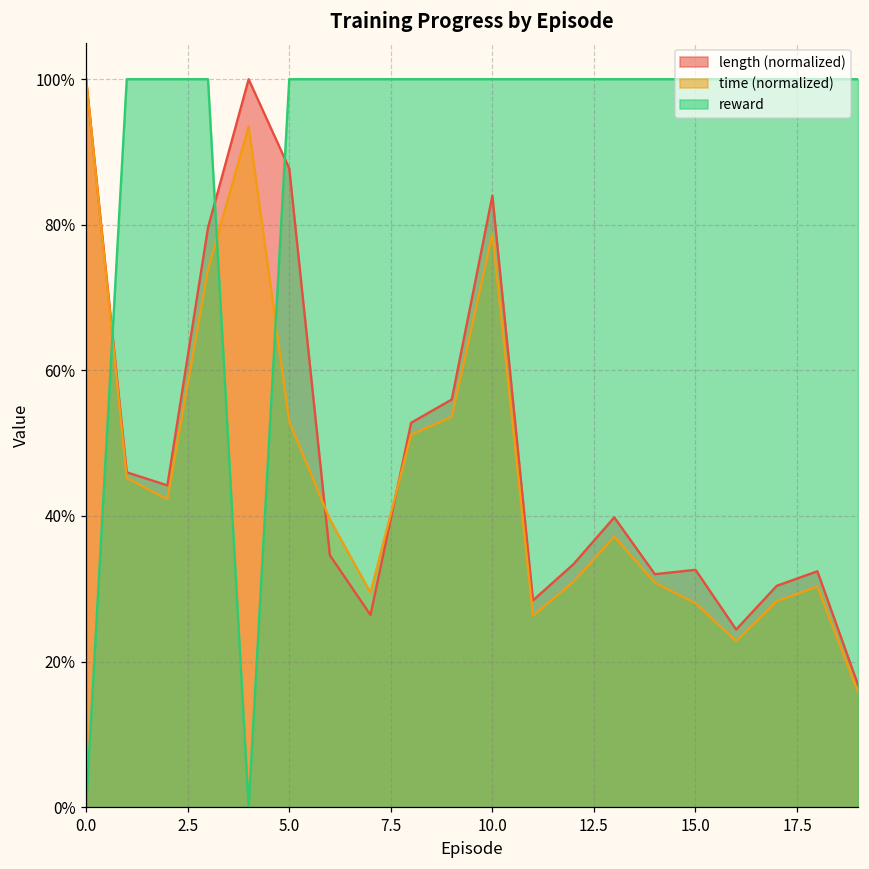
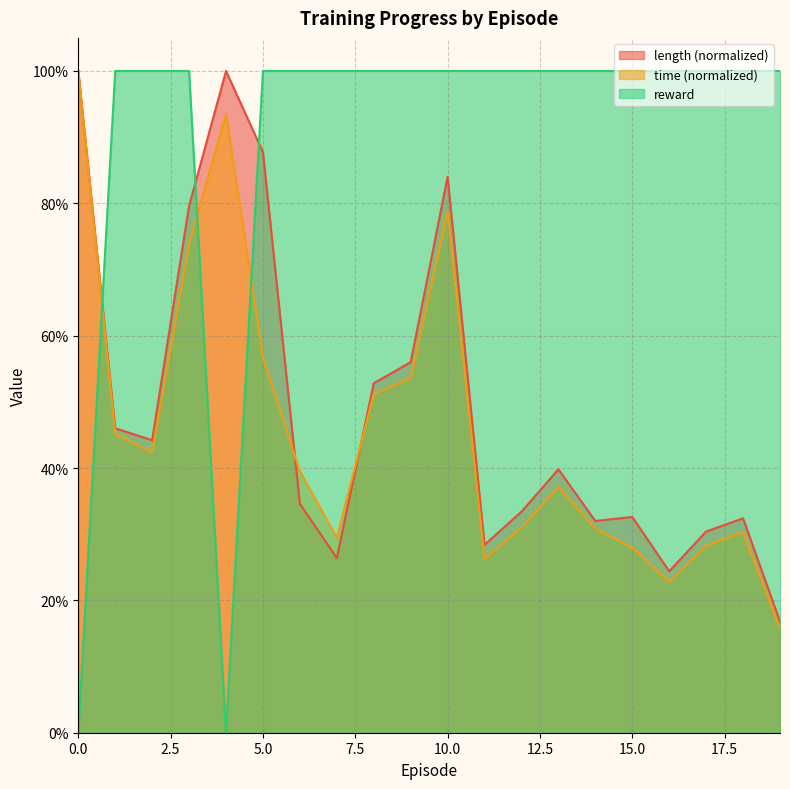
time (normalized), 5.0: 53% -> 57%
